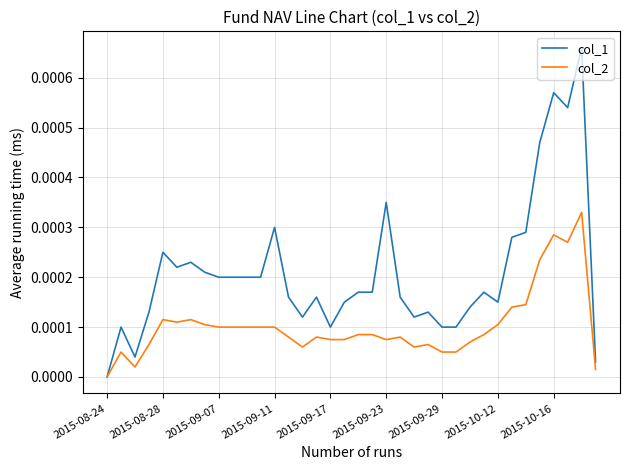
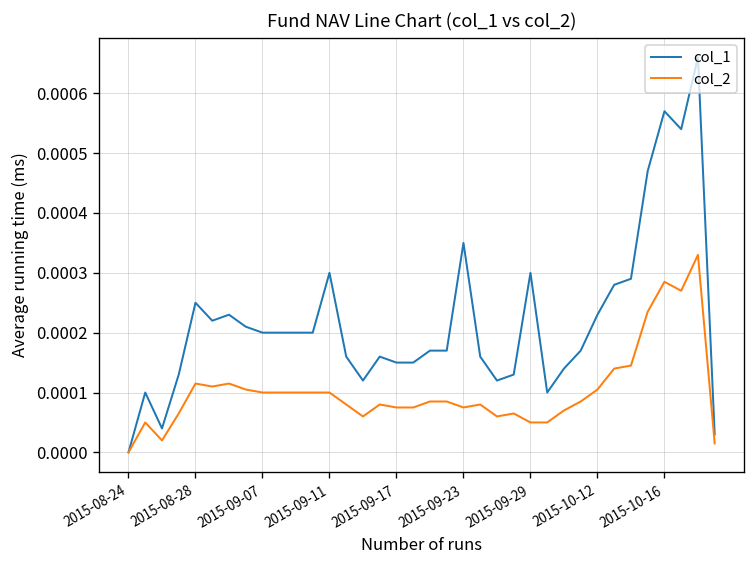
col_1, 2015-09-17: 0.00010 -> 0.00015
col_1, 2015-09-29: 0.00010 -> 0.00030
col_1, 2015-10-12: 0.00015 -> 0.00023
